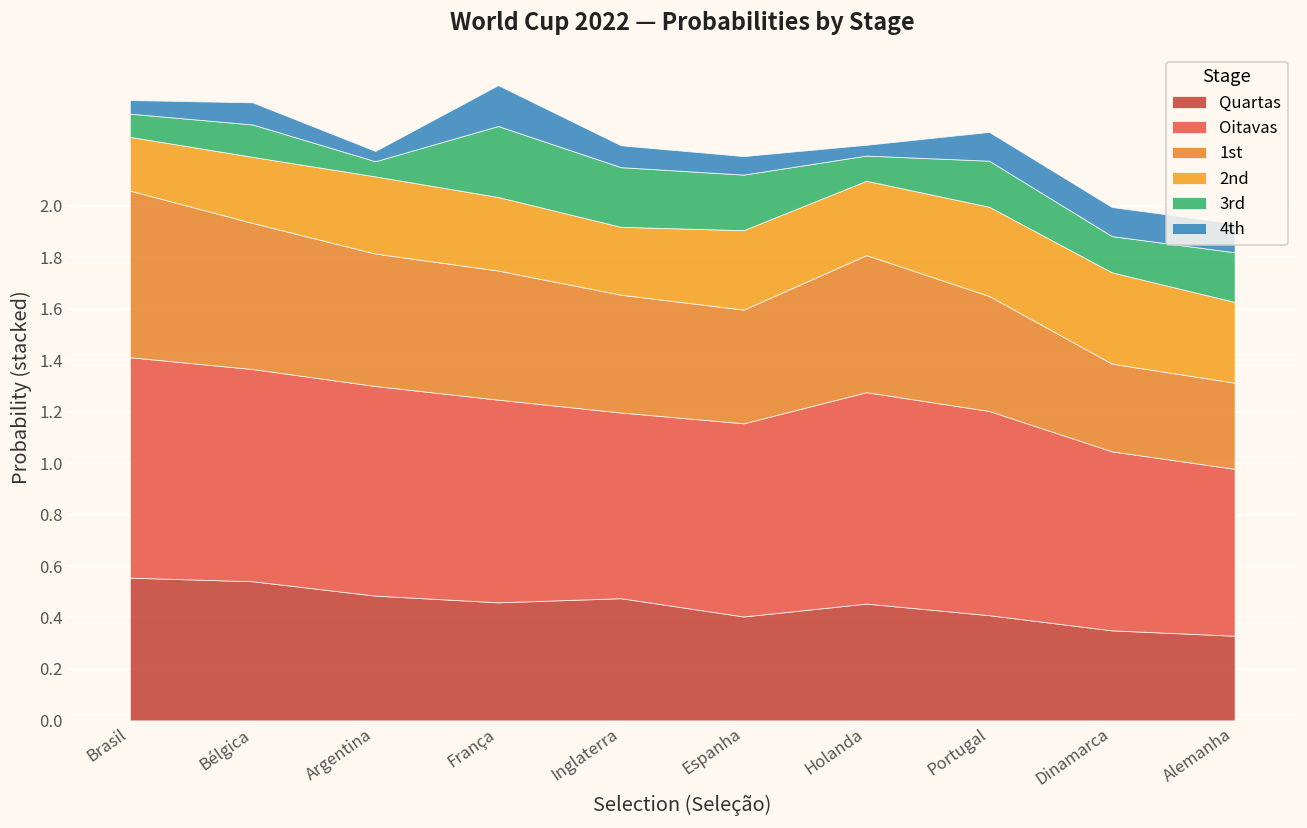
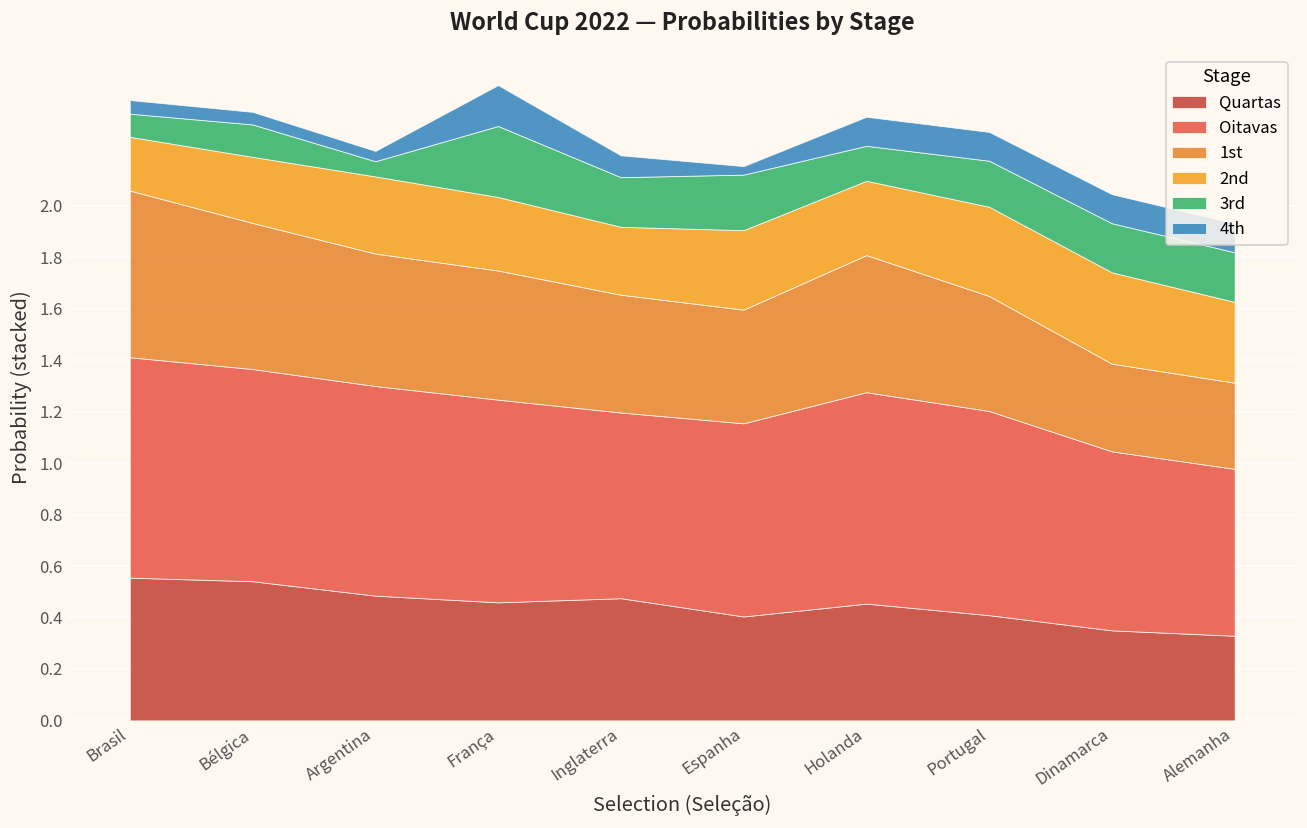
4th, Bélgica: 0.09 -> 0.05
3rd, Inglaterra: 0.23 -> 0.19
4th, Espanha: 0.07 -> 0.03
3rd, Holanda: 0.10 -> 0.14
4th, Holanda: 0.04 -> 0.11
3rd, Dinamarca: 0.14 -> 0.19
